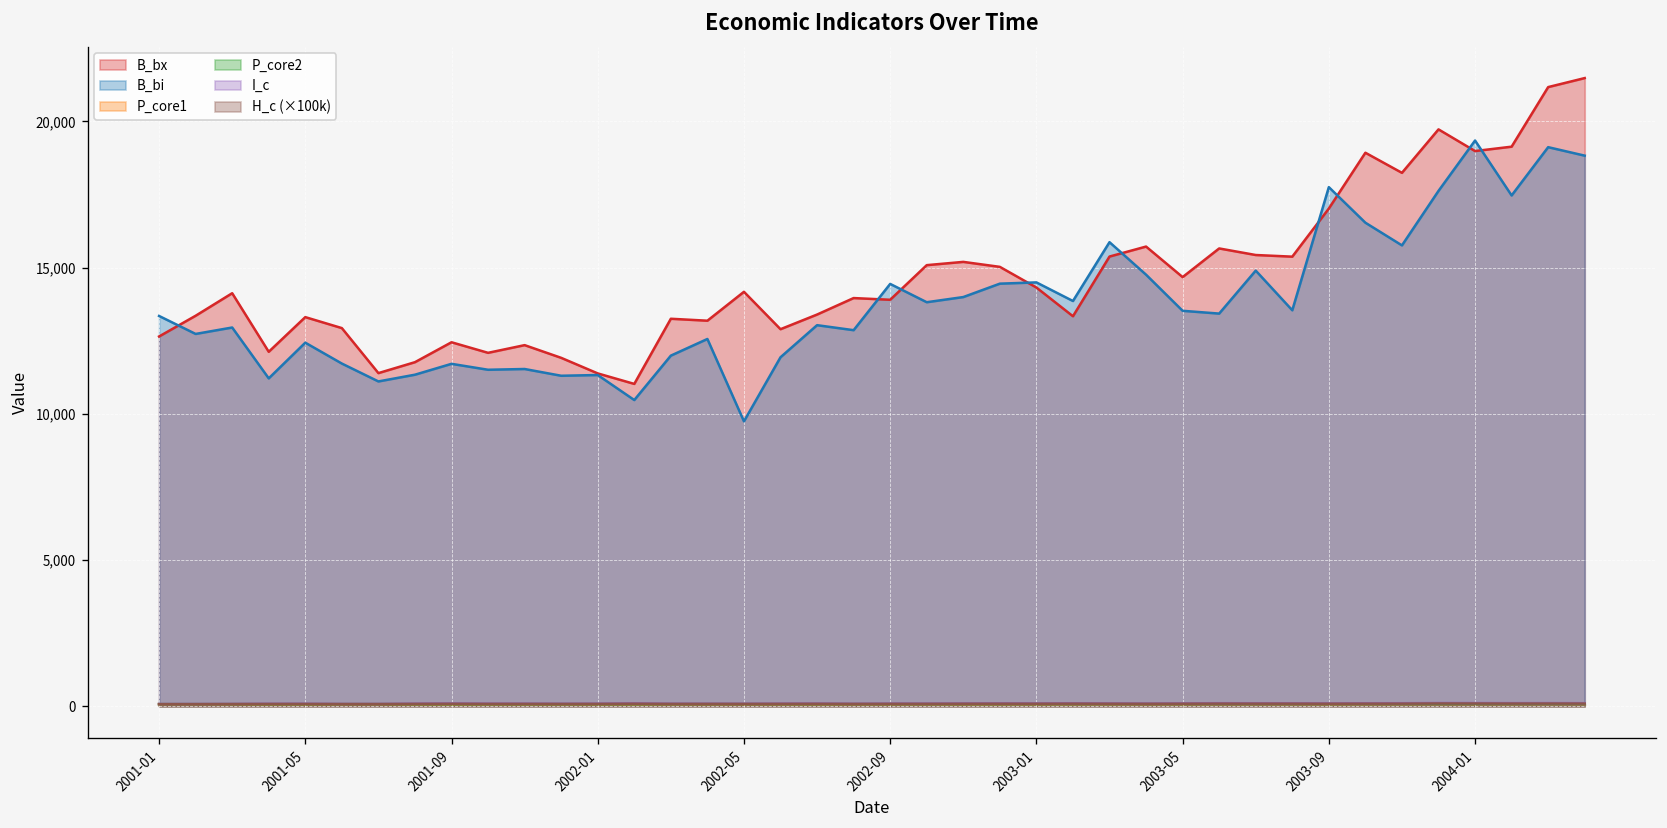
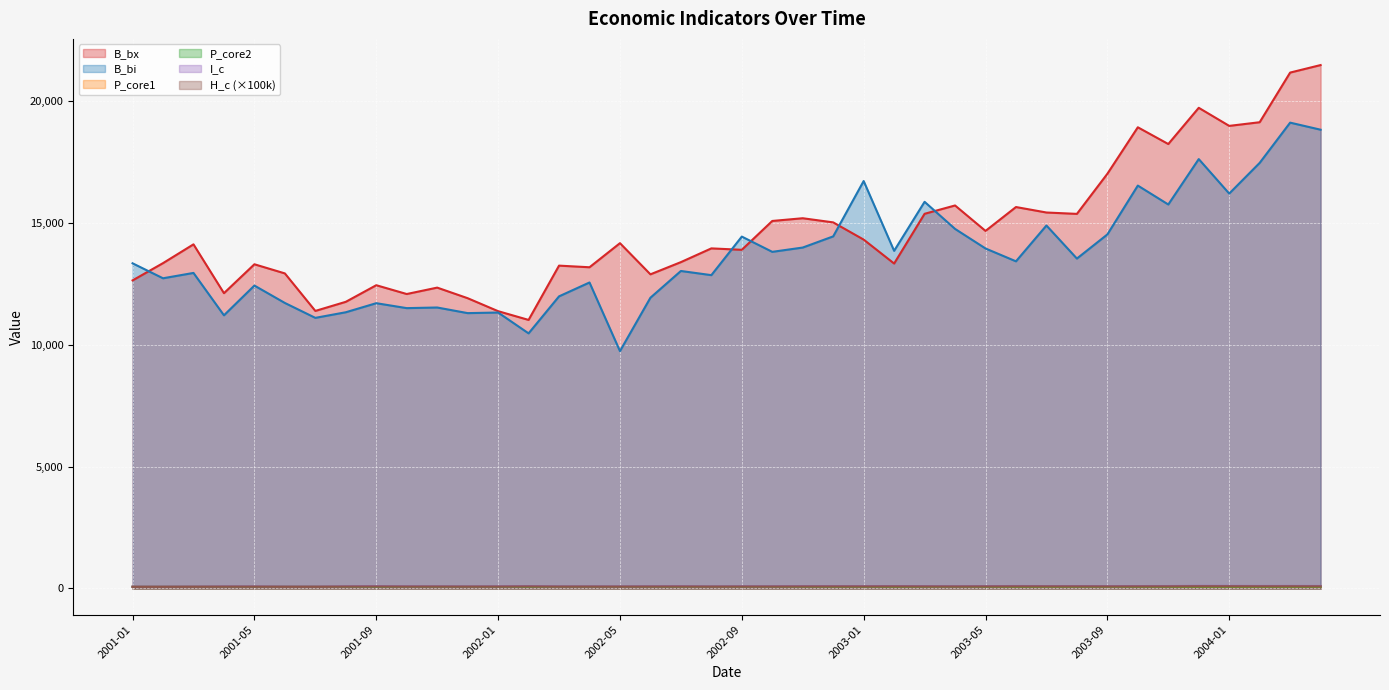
B_bi, 2003-01: 14,500 -> 16,700
B_bi, 2003-05: 13,500 -> 14,000
B_bi, 2003-09: 17,800 -> 14,500
B_bi, 2004-01: 19,300 -> 16,200
